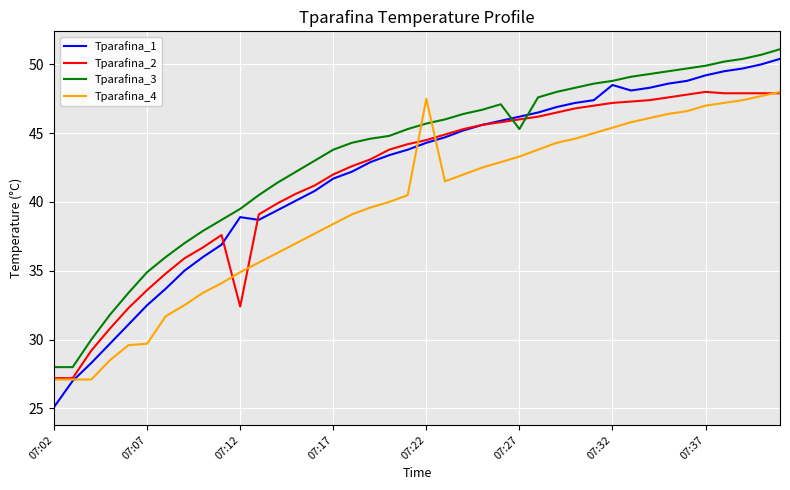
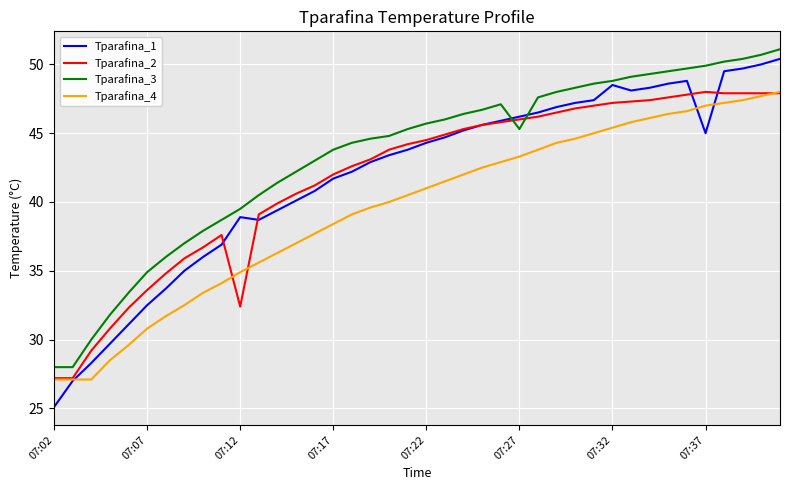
Tparafina_4, 07:07: 29.7 -> 30.8
Tparafina_4, 07:22: 47.5 -> 41.0
Tparafina_1, 07:37: 49.2 -> 45.0
